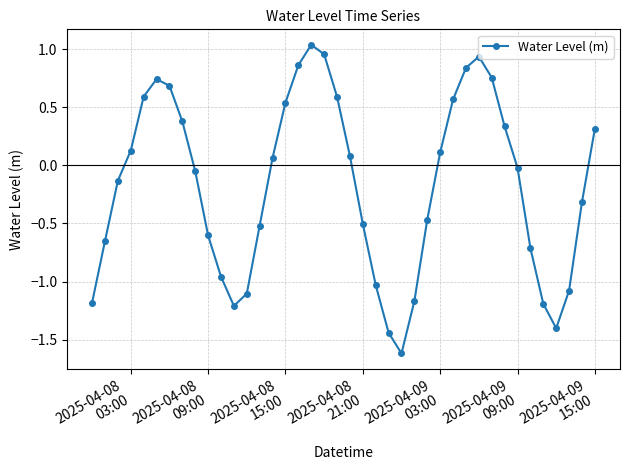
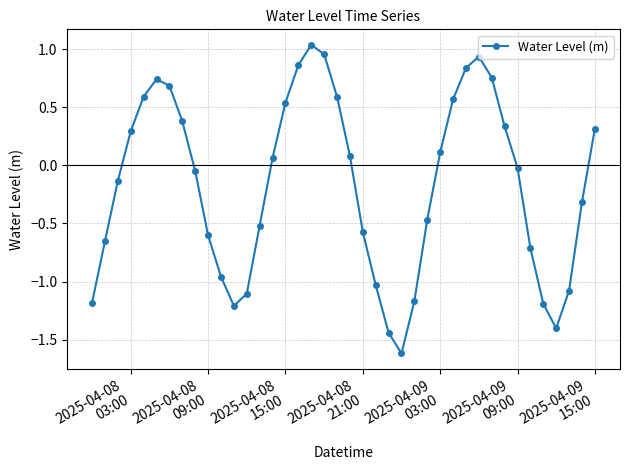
2025-04-08 03:00: 0.13 -> 0.30
2025-04-08 21:00: -0.50 -> -0.57
